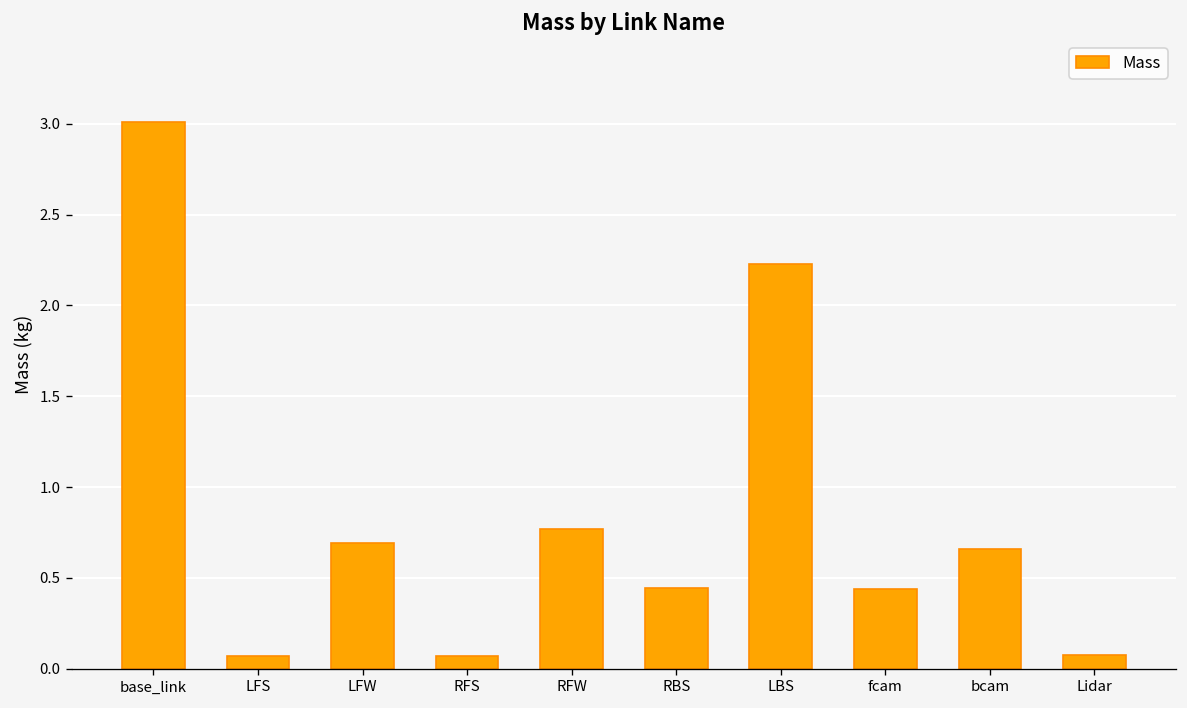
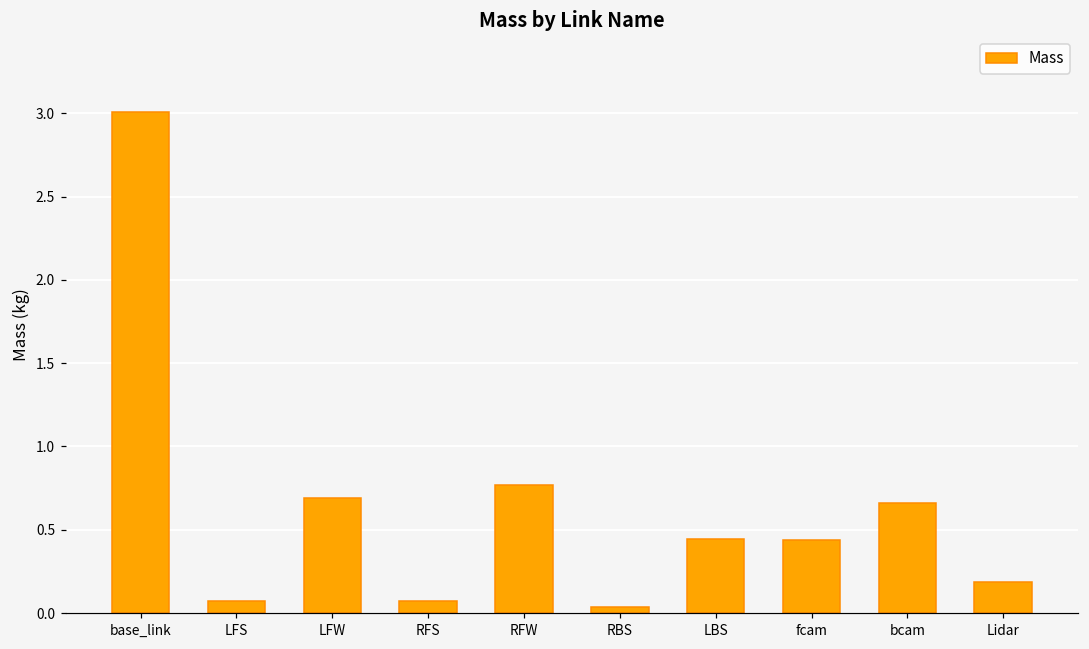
RBS: 0.44 -> 0.04
LBS: 2.23 -> 0.44
Lidar: 0.07 -> 0.19
